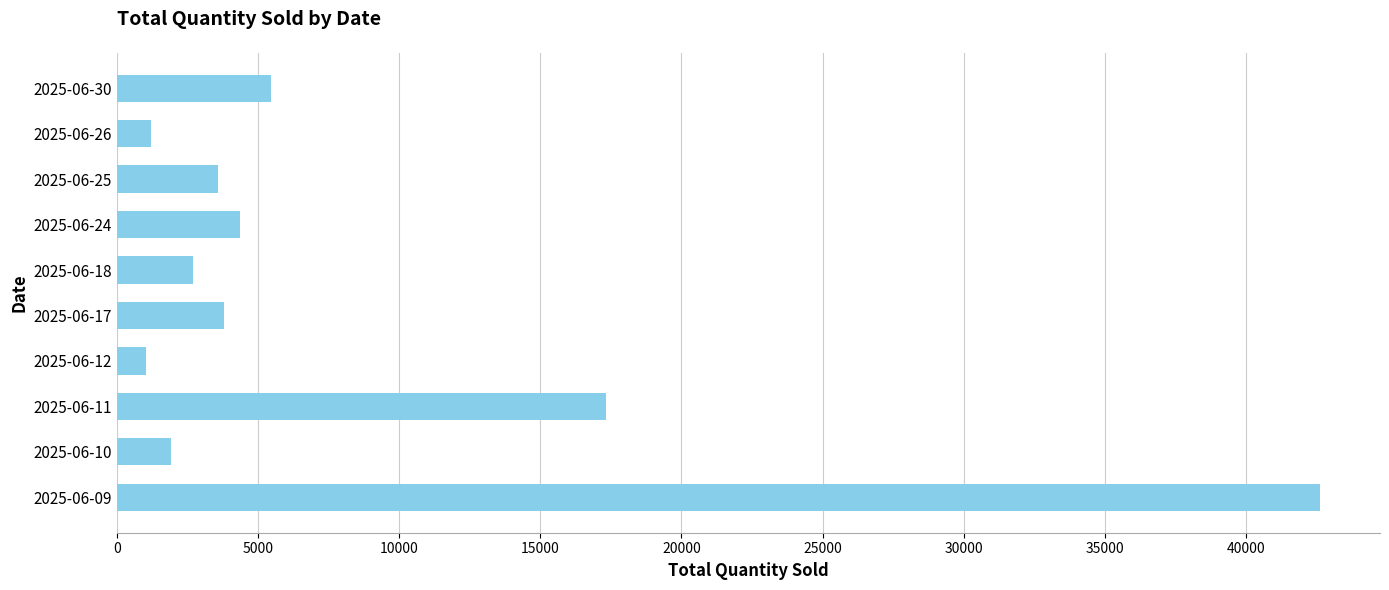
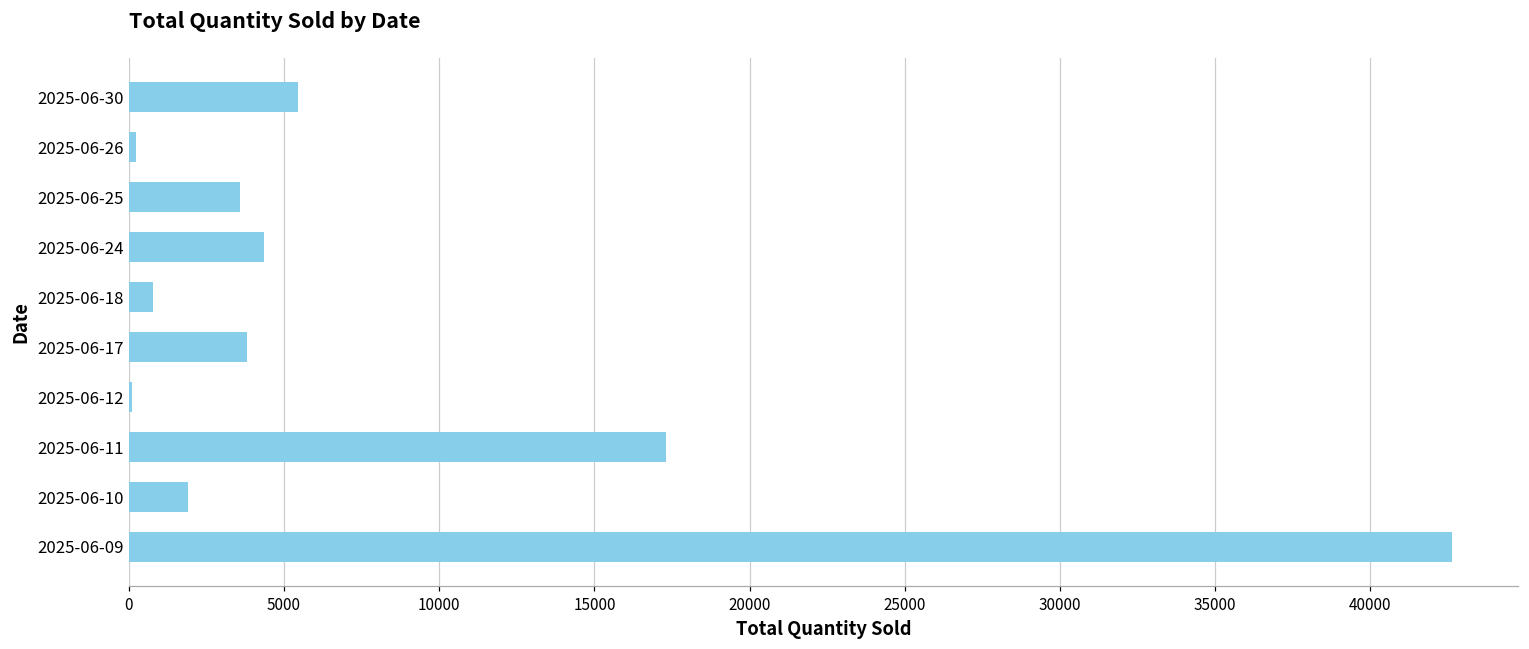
2025-06-26: 1200 -> 200
2025-06-18: 2700 -> 800
2025-06-12: 1000 -> 100
